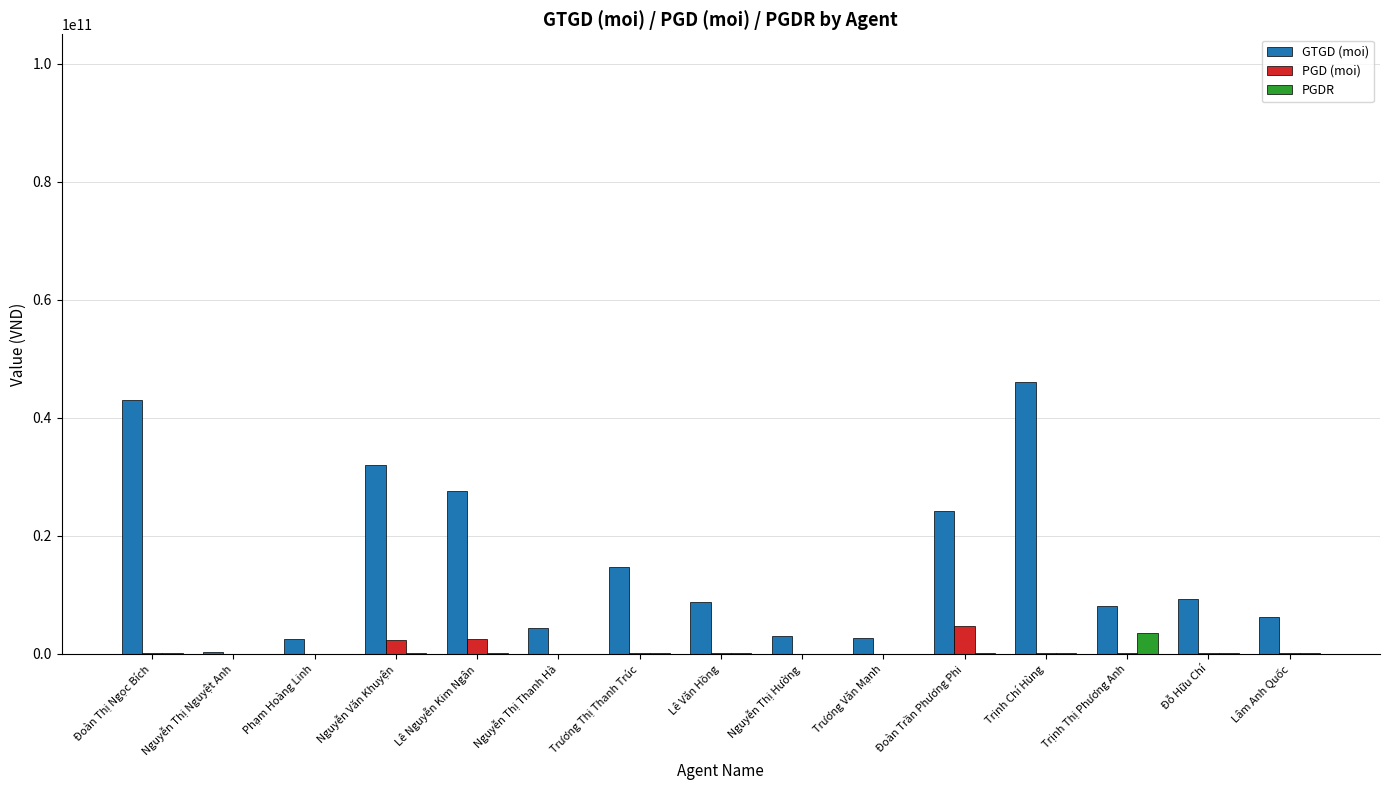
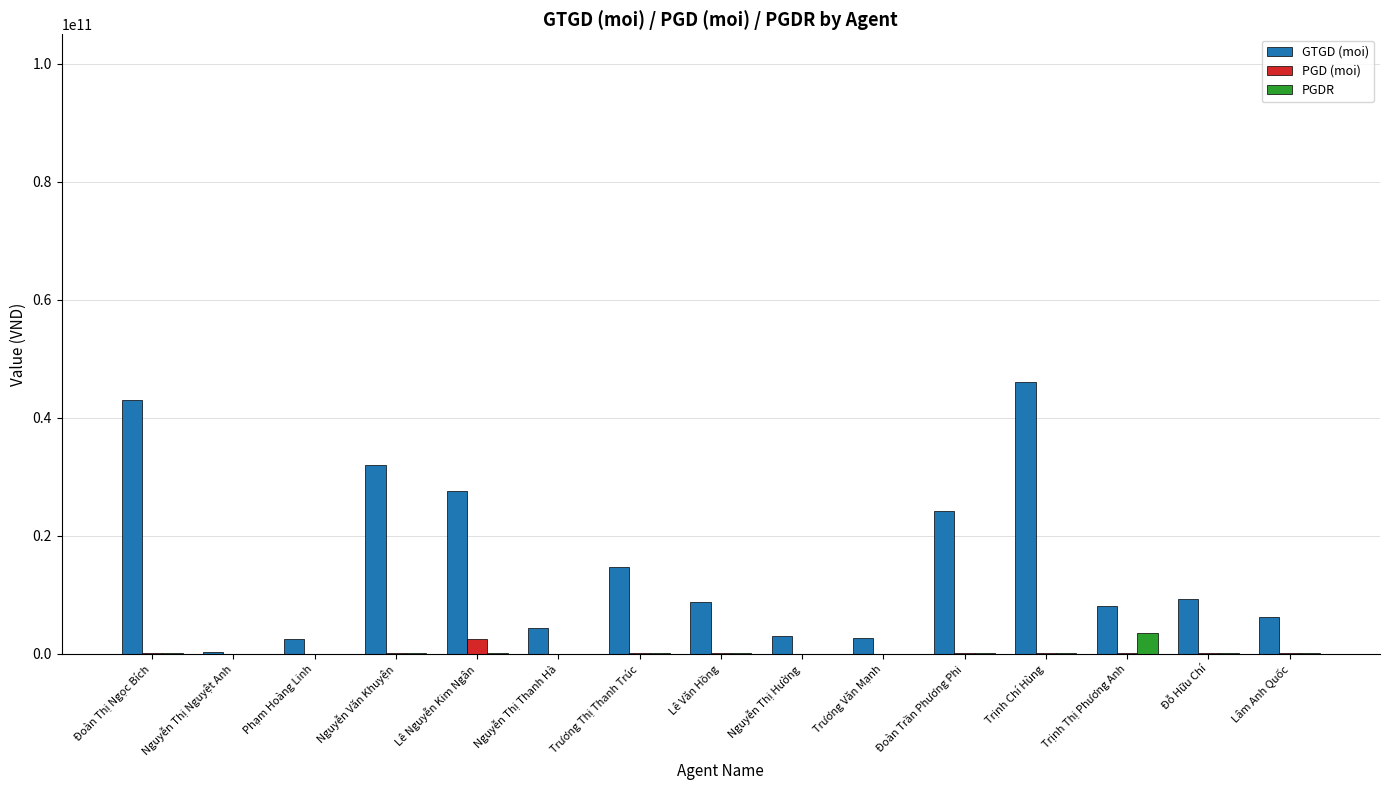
PGD (moi), Nguyễn Văn Khuyện: 2000000000 -> 0
PGD (moi), Đoàn Trần Phương Phi: 5000000000 -> 0
